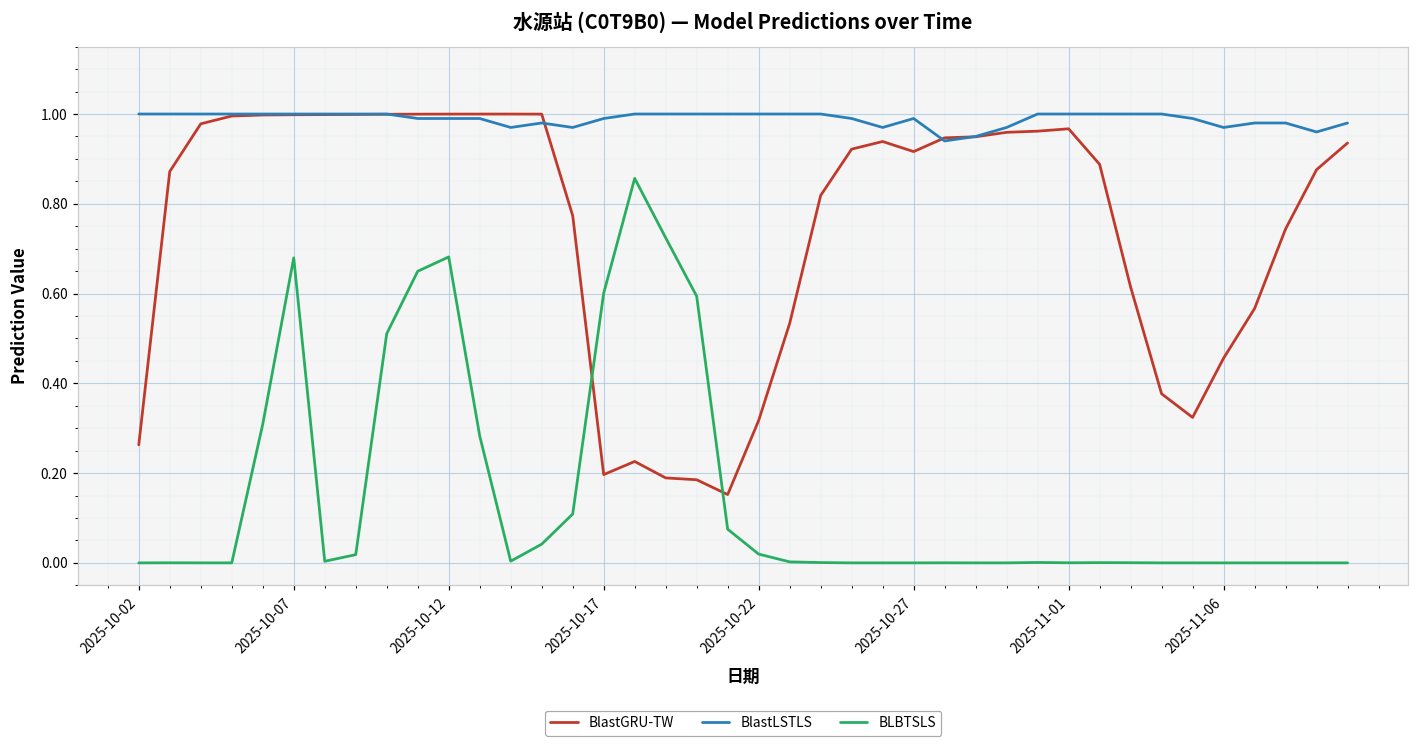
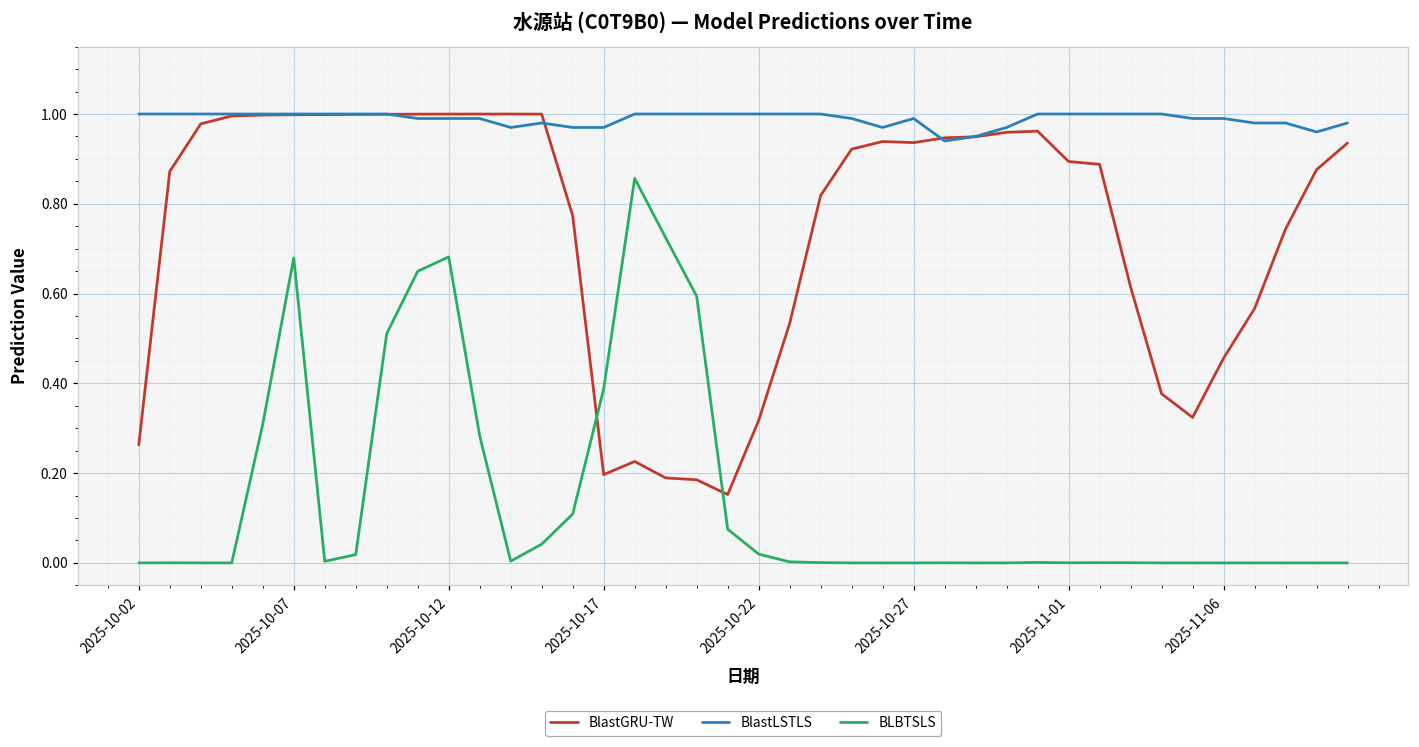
BlastLSTLS, 2025-10-17: 0.99 -> 0.97
BLBTSLS, 2025-10-17: 0.60 -> 0.39
BlastGRU-TW, 2025-10-27: 0.92 -> 0.94
BlastGRU-TW, 2025-11-01: 0.97 -> 0.89
BlastLSTLS, 2025-11-06: 0.97 -> 0.99
